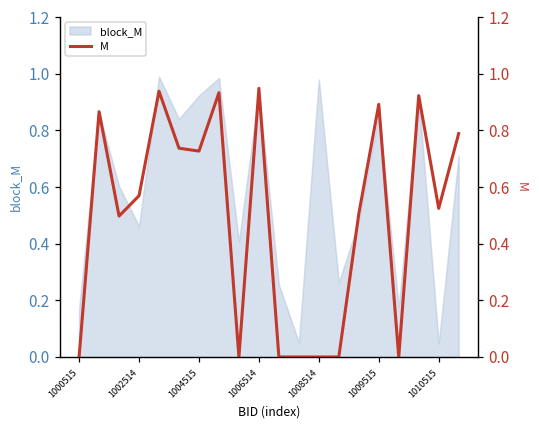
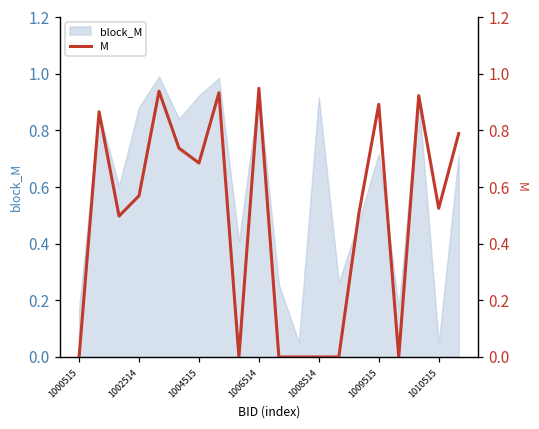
block_M, 1002514: 0.46 -> 0.88
block_M, 1008514: 0.98 -> 0.92
block_M, 1009515: 0.86 -> 0.72
M, 1004515: 0.73 -> 0.68
